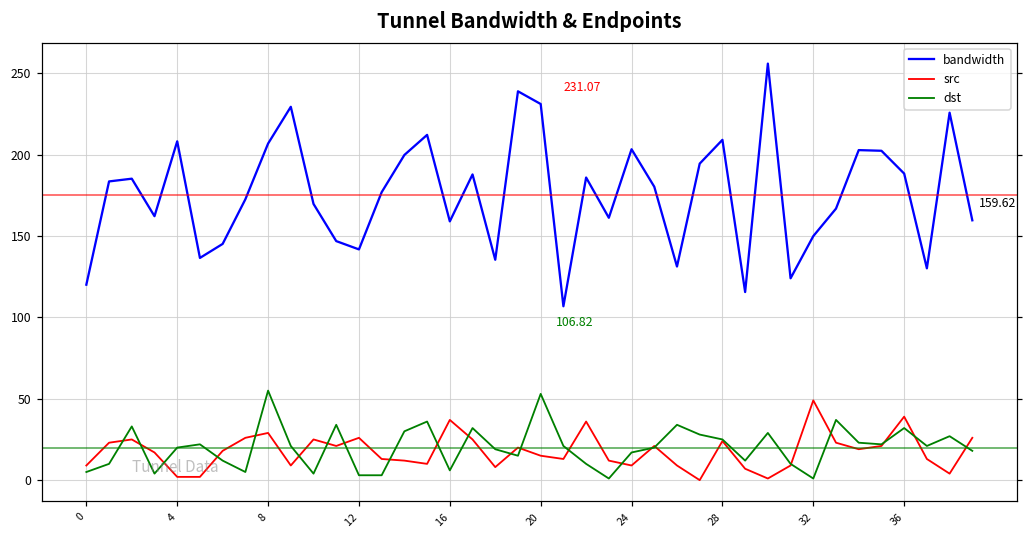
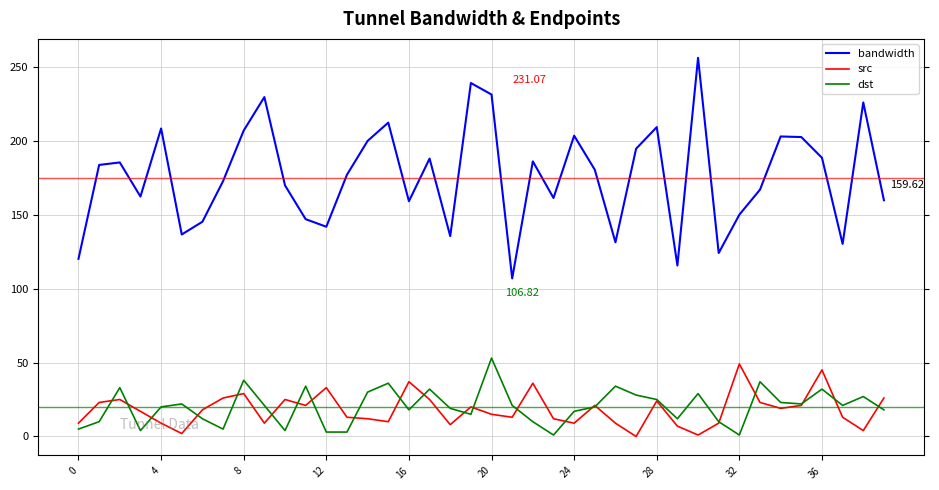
src, 4: 2 -> 9
dst, 8: 55 -> 38
src, 12: 26 -> 33
dst, 16: 6 -> 18
src, 36: 39 -> 45
